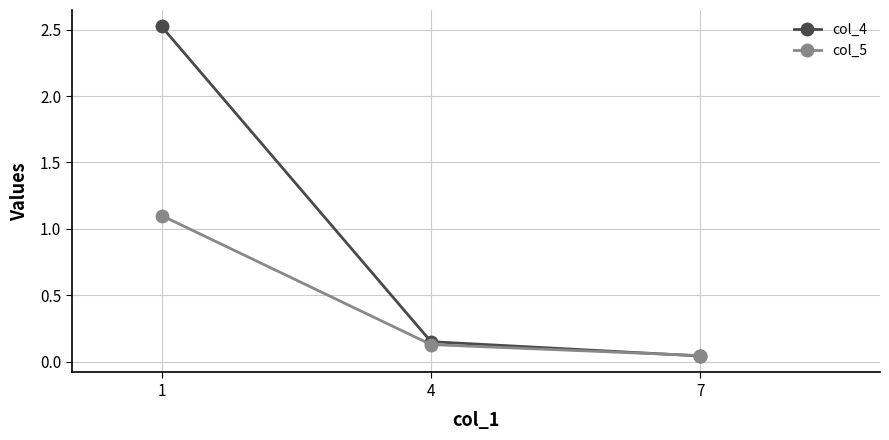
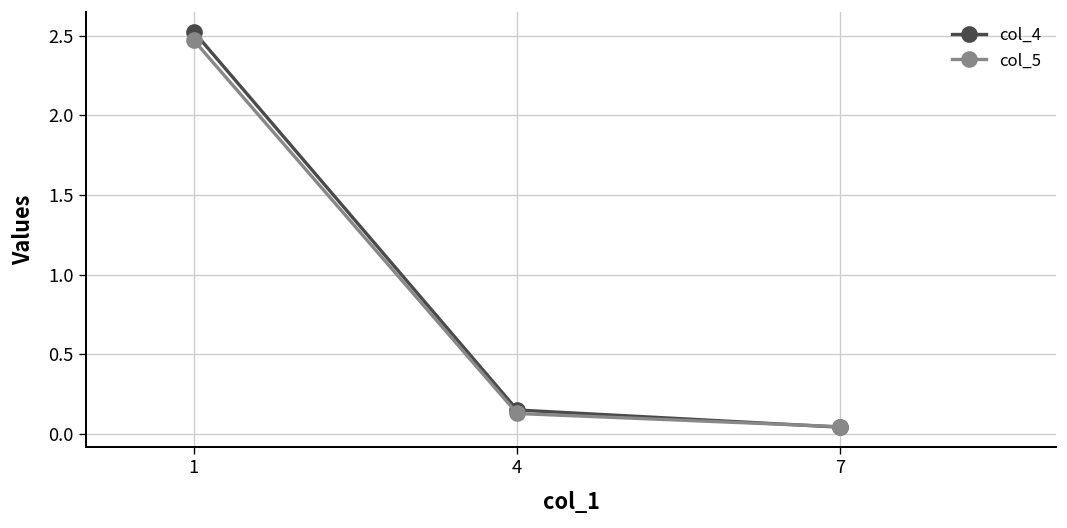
col_5, 1: 1.10 -> 2.47
